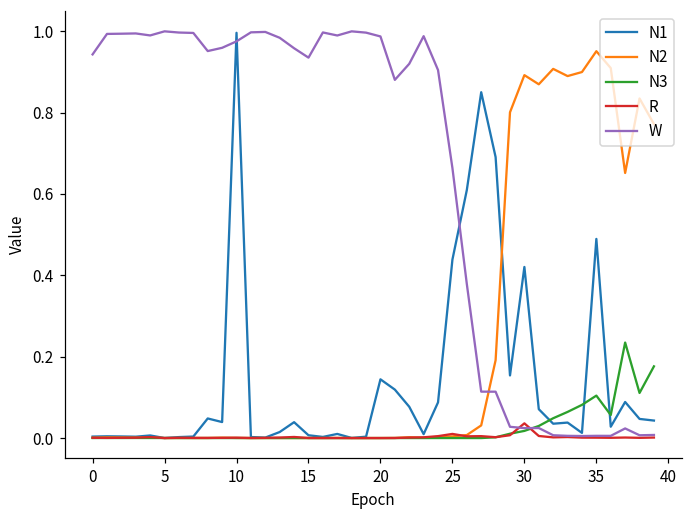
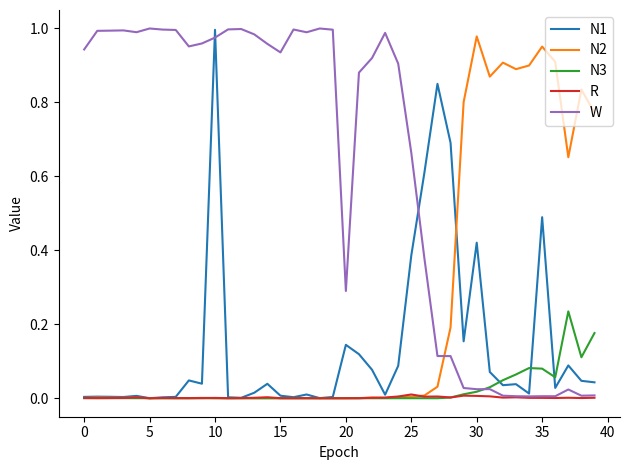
W, 20: 0.99 -> 0.29
N1, 25: 0.44 -> 0.39
N2, 30: 0.89 -> 0.98
R, 30: 0.04 -> 0.01
N3, 35: 0.10 -> 0.08
